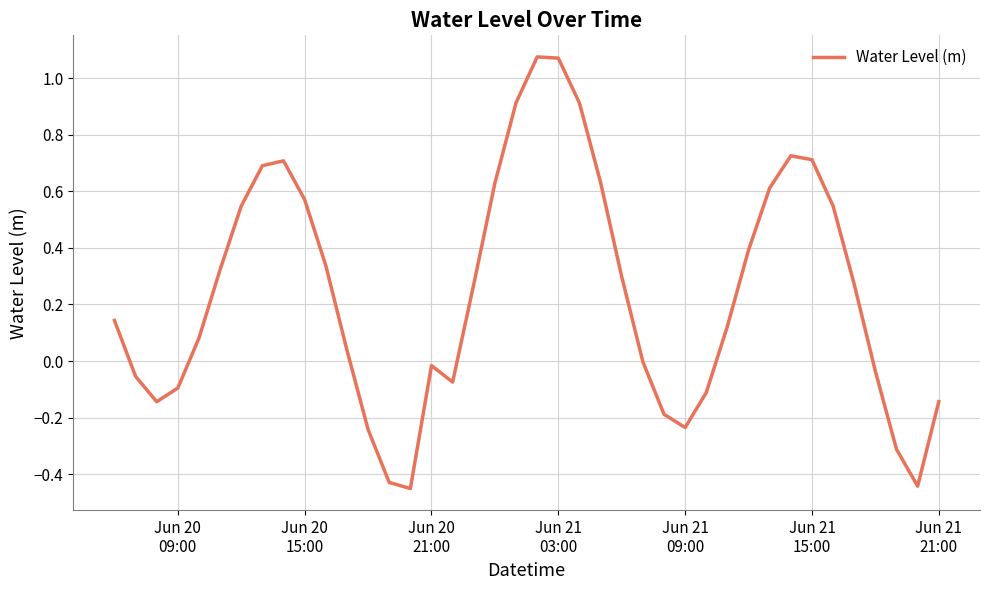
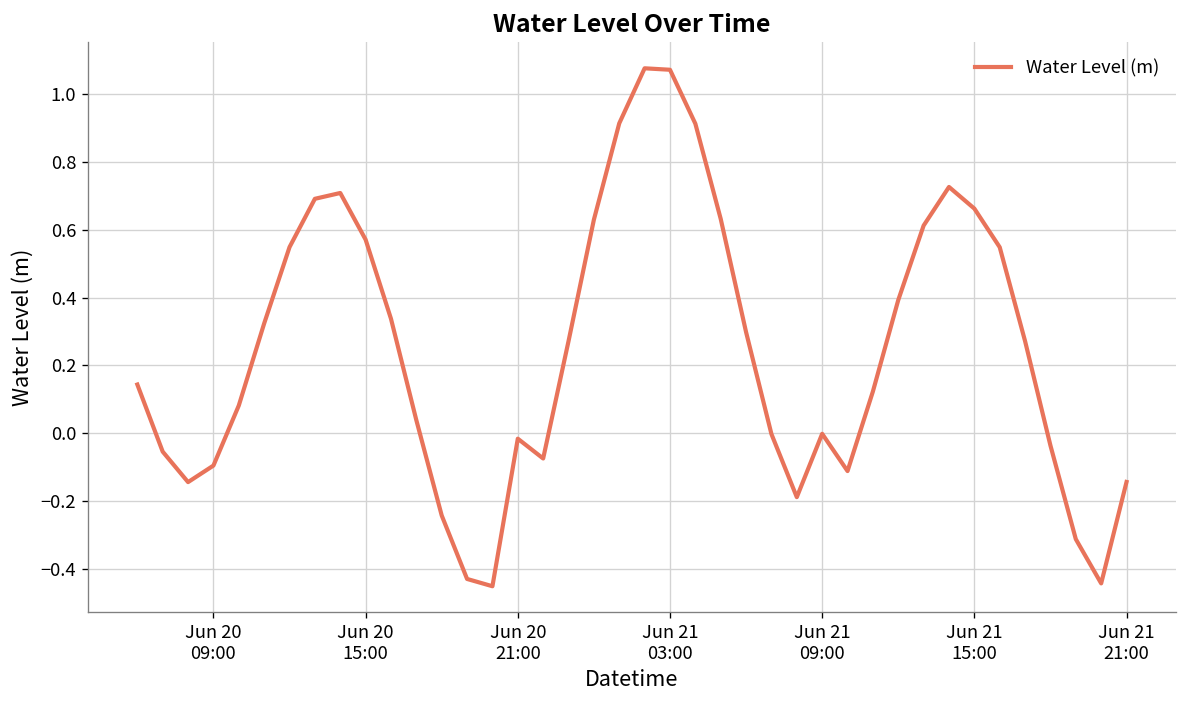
Jun 21 09:00: -0.24 -> 0.00
Jun 21 15:00: 0.71 -> 0.66
